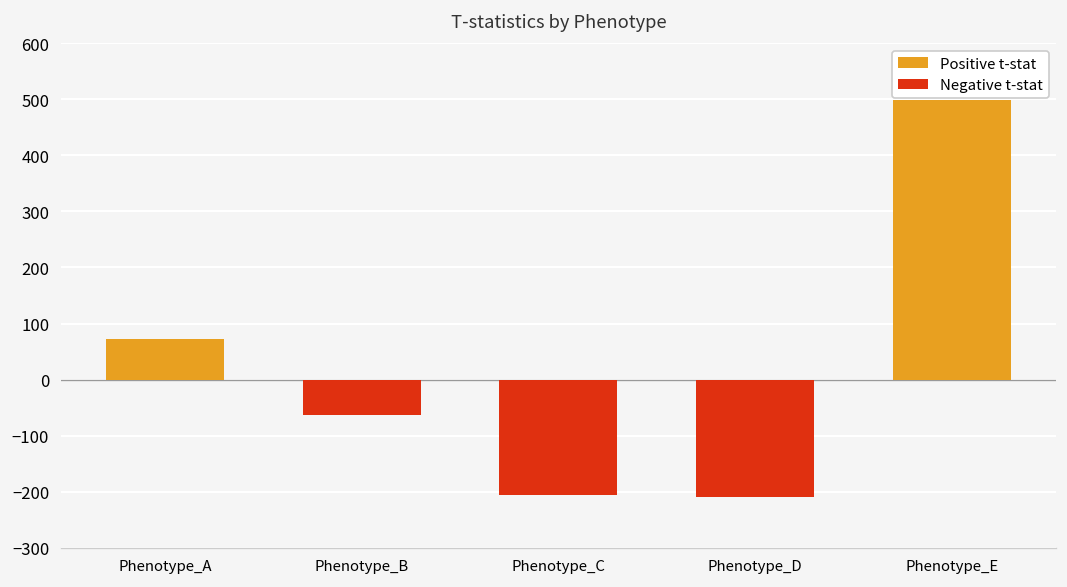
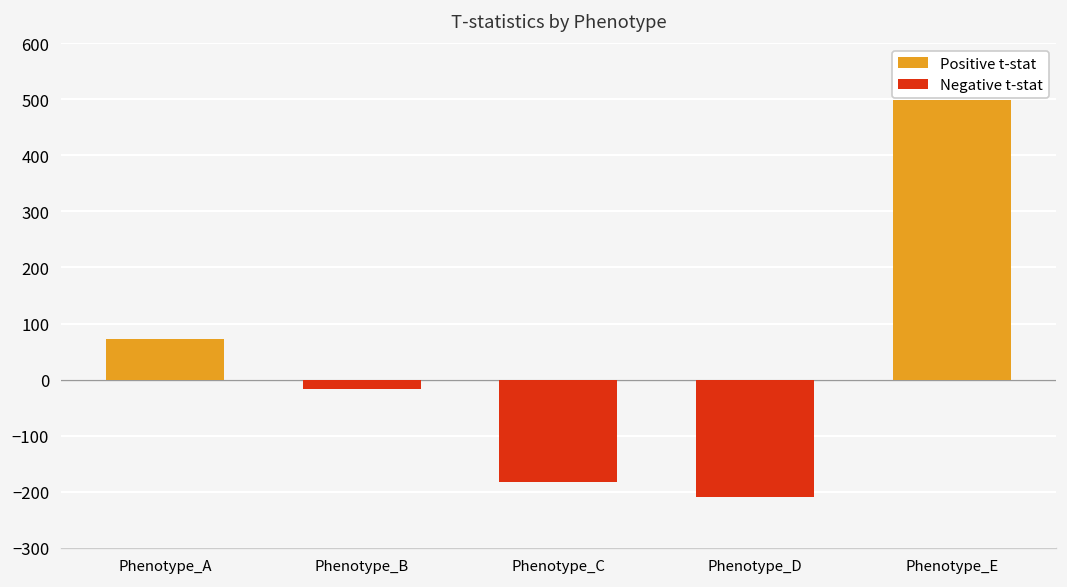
Phenotype_B: -60 -> -20
Phenotype_C: -210 -> -180
